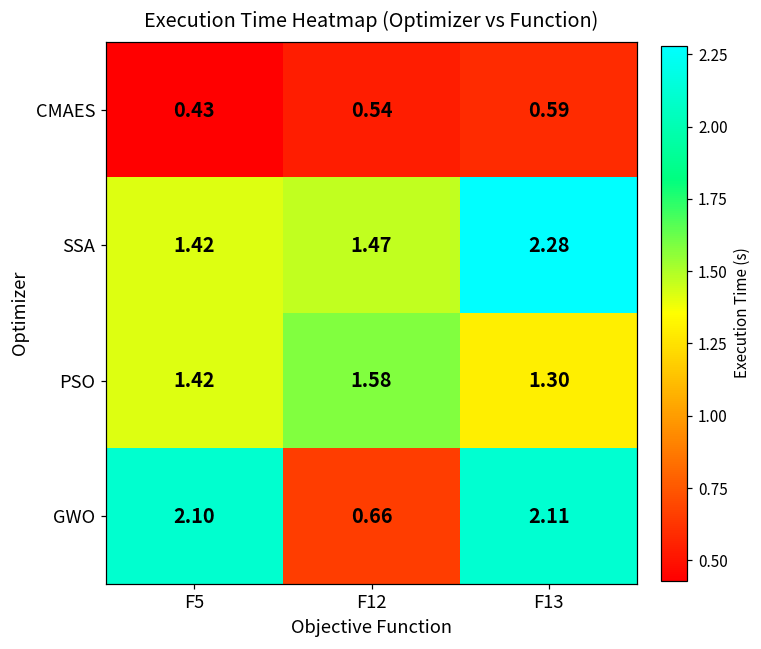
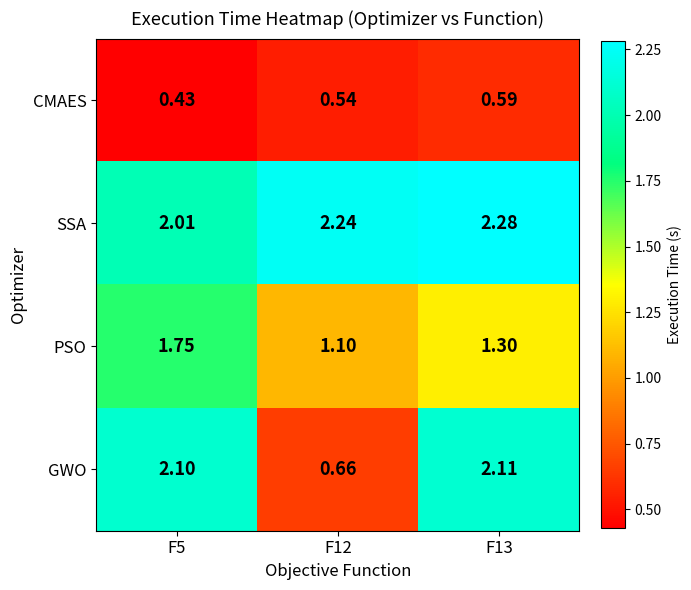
SSA, F5: 1.42 -> 2.01
SSA, F12: 1.47 -> 2.24
PSO, F5: 1.42 -> 1.75
PSO, F12: 1.58 -> 1.10
